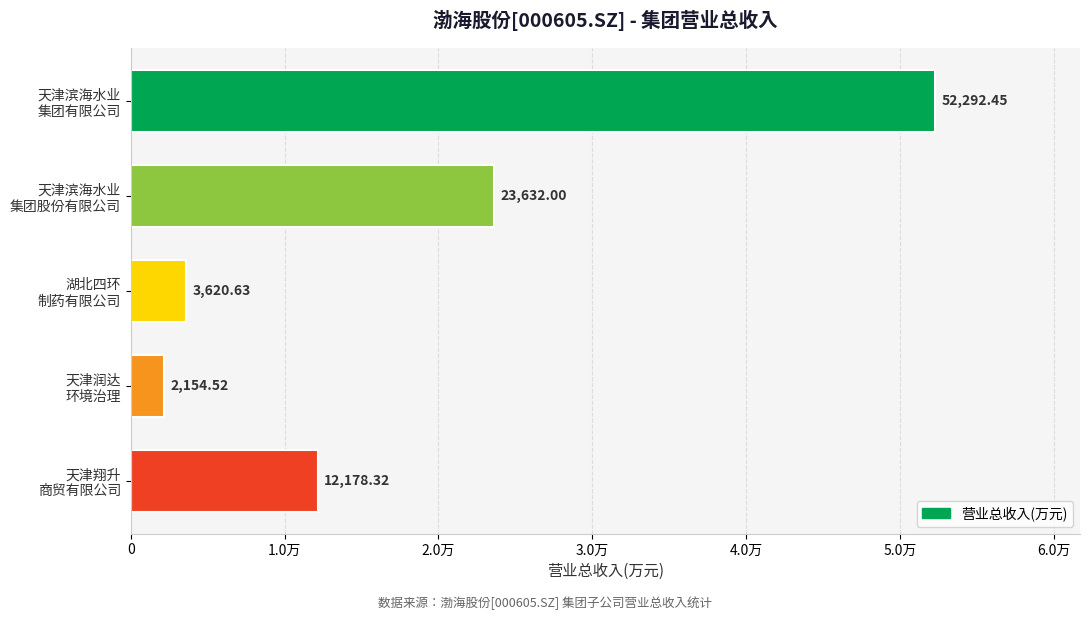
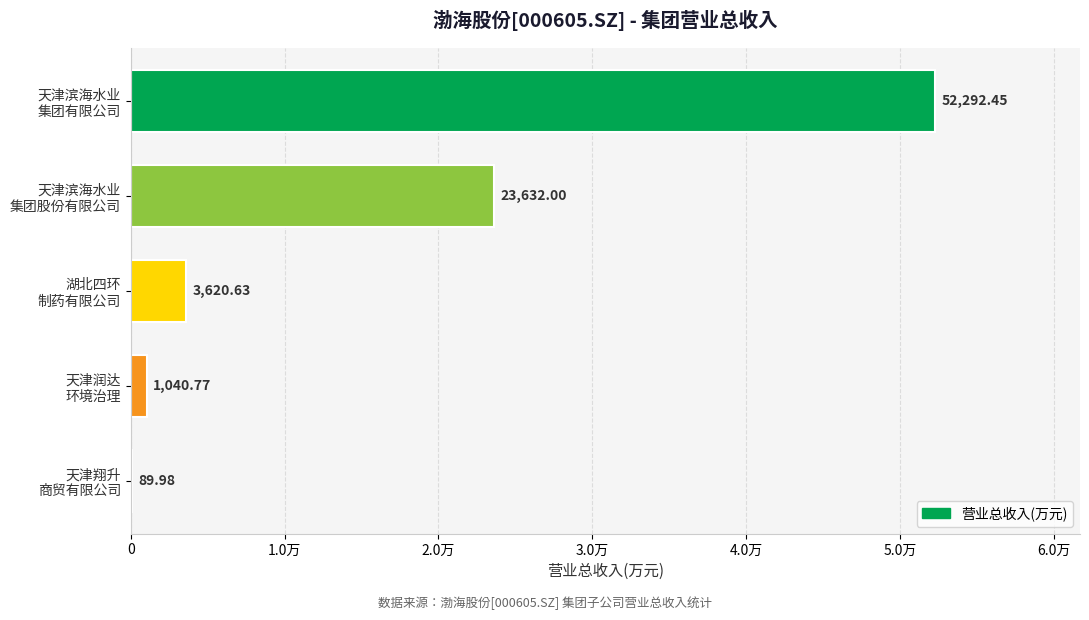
天津润达 环境治理: 2,154.52 -> 1,040.77
天津翔升 商贸有限公司: 12,178.32 -> 89.98
